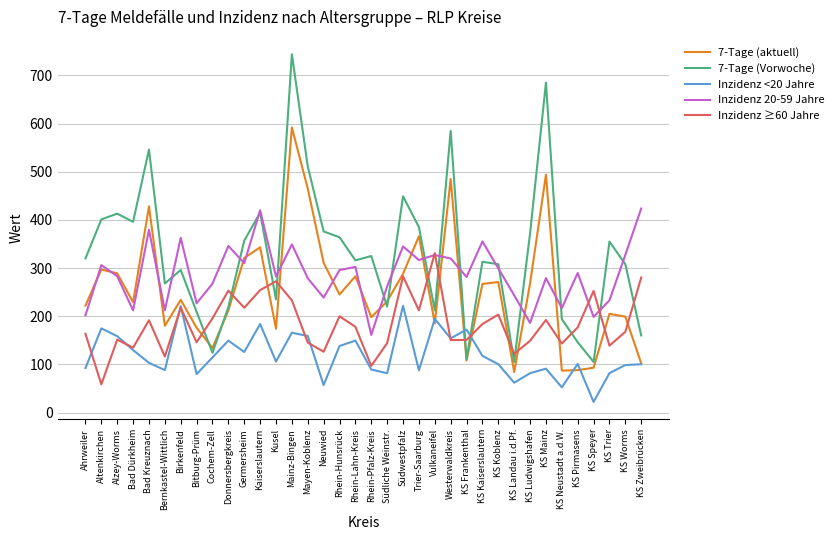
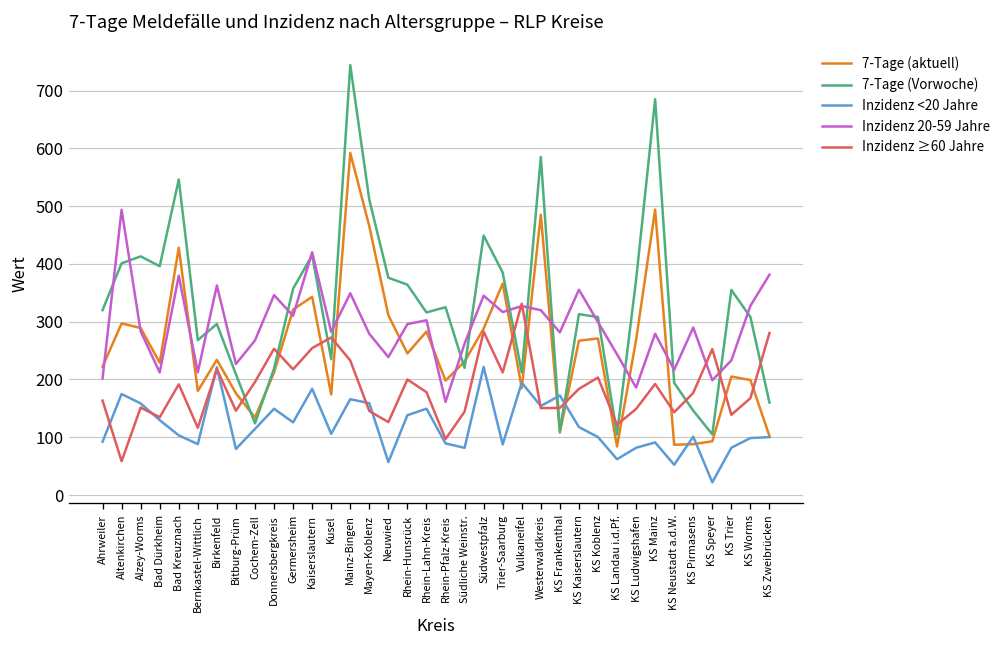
Inzidenz 20-59 Jahre, Altenkirchen: 310 -> 490
Inzidenz 20-59 Jahre, KS Zweibrücken: 420 -> 380
